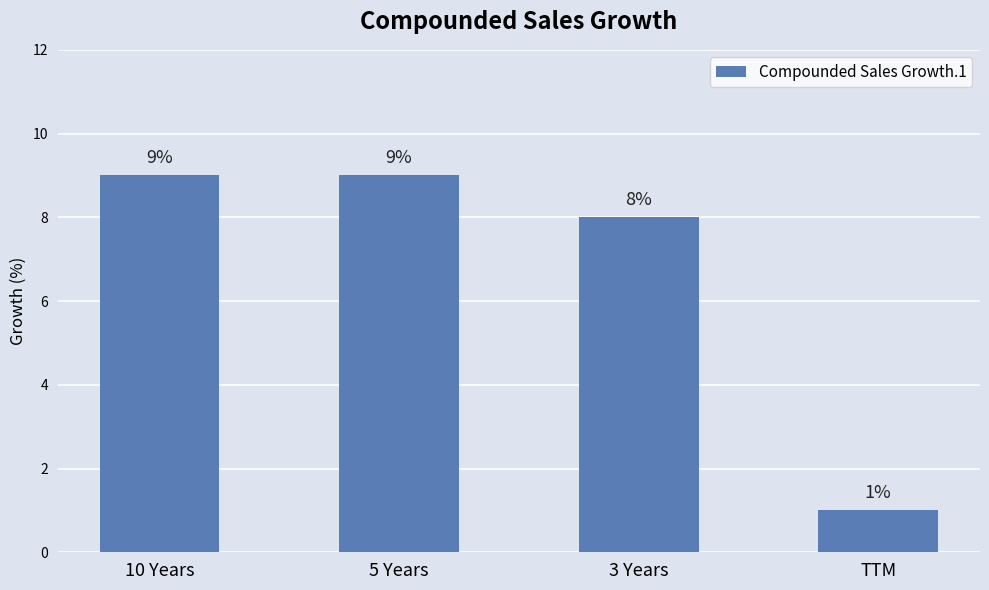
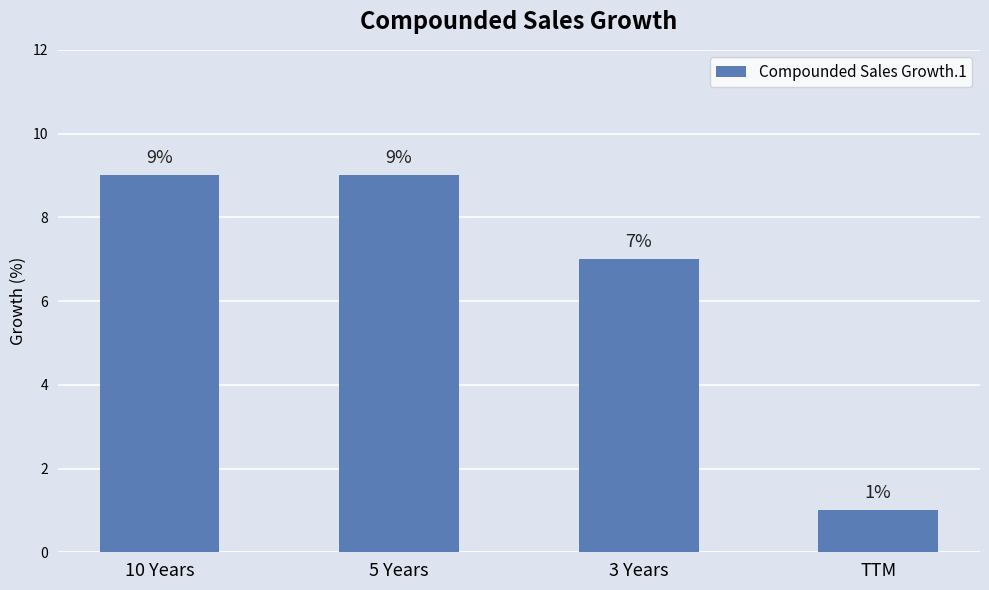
3 Years: 8% -> 7%
